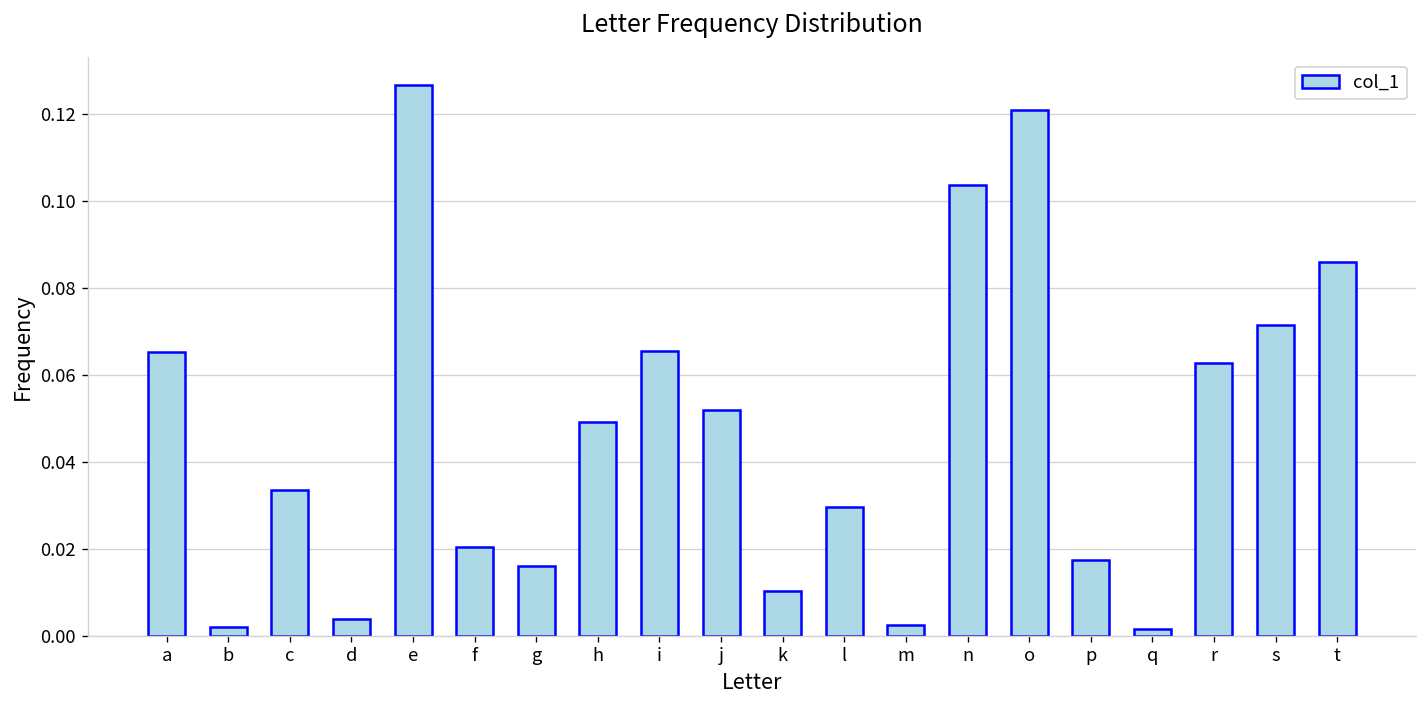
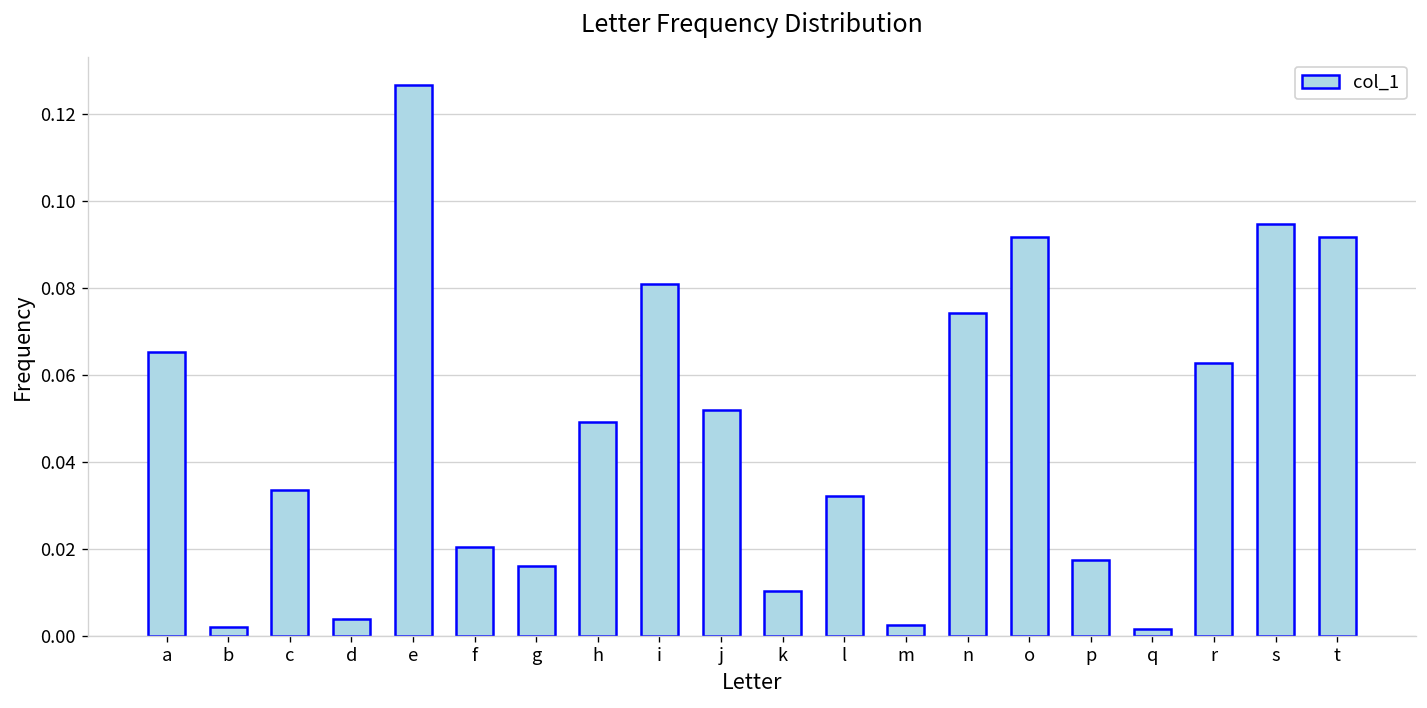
i: 0.066 -> 0.081
l: 0.030 -> 0.032
n: 0.104 -> 0.074
o: 0.121 -> 0.092
s: 0.072 -> 0.095
t: 0.086 -> 0.092
